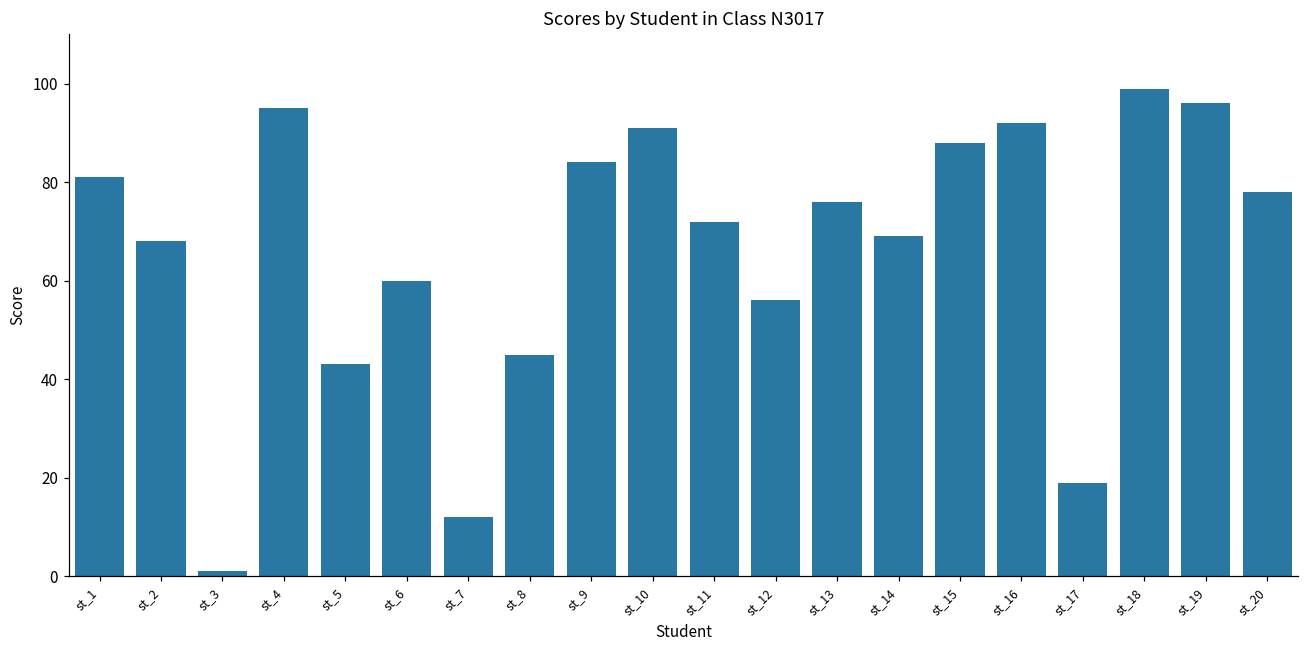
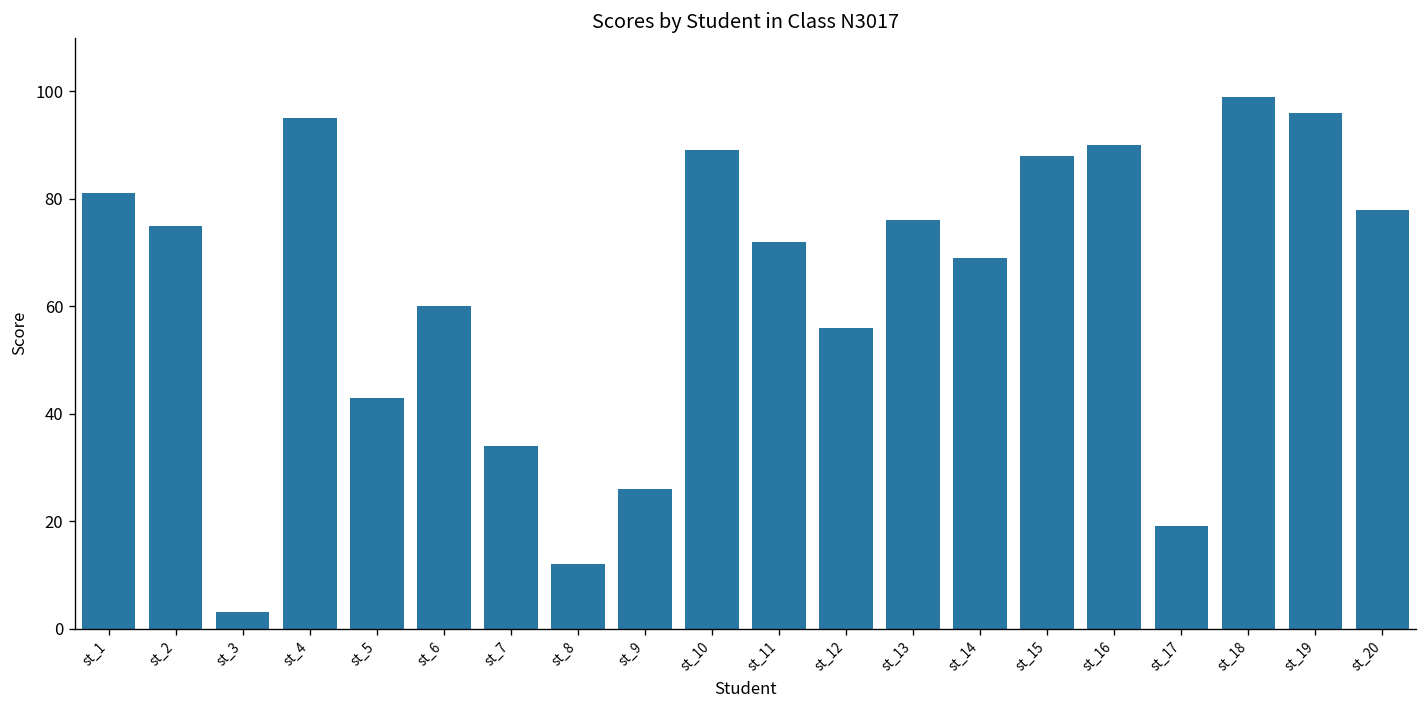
st_2: 68 -> 75
st_3: 1 -> 3
st_7: 12 -> 34
st_8: 45 -> 12
st_9: 84 -> 26
st_10: 91 -> 89
st_16: 92 -> 90
